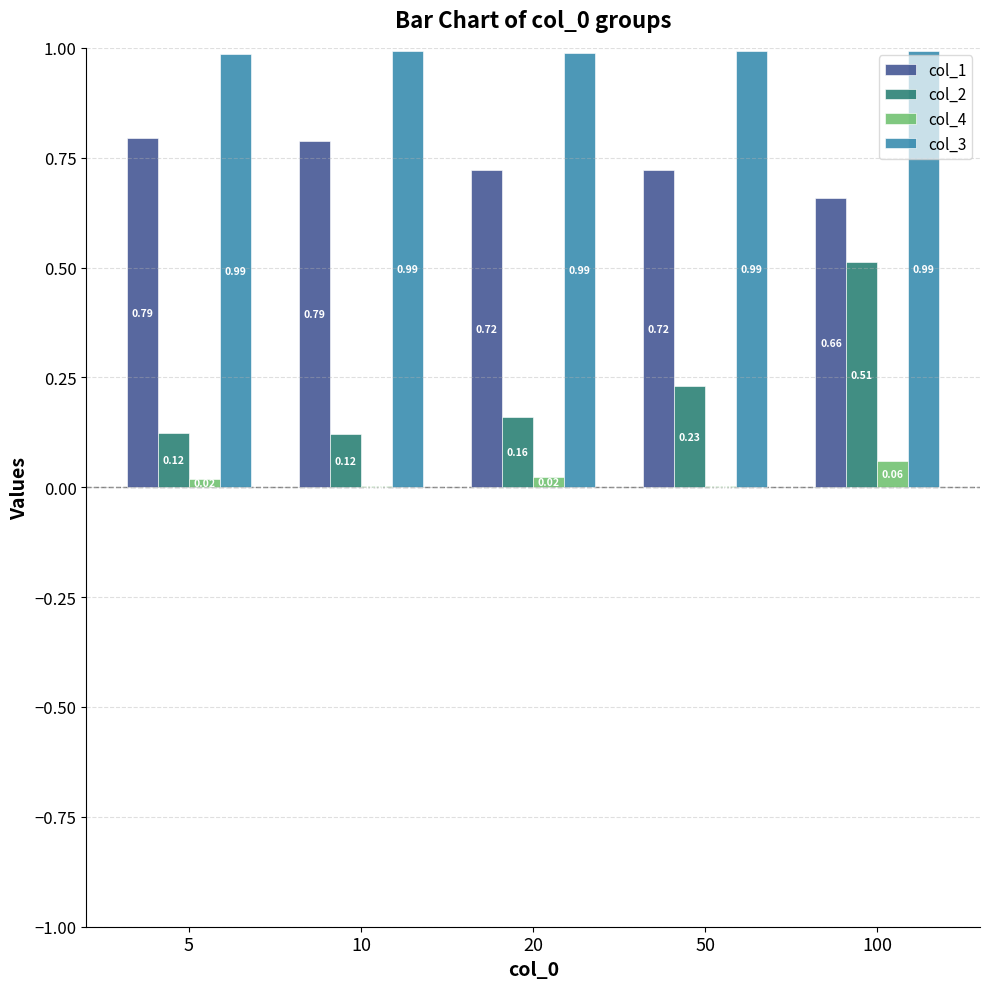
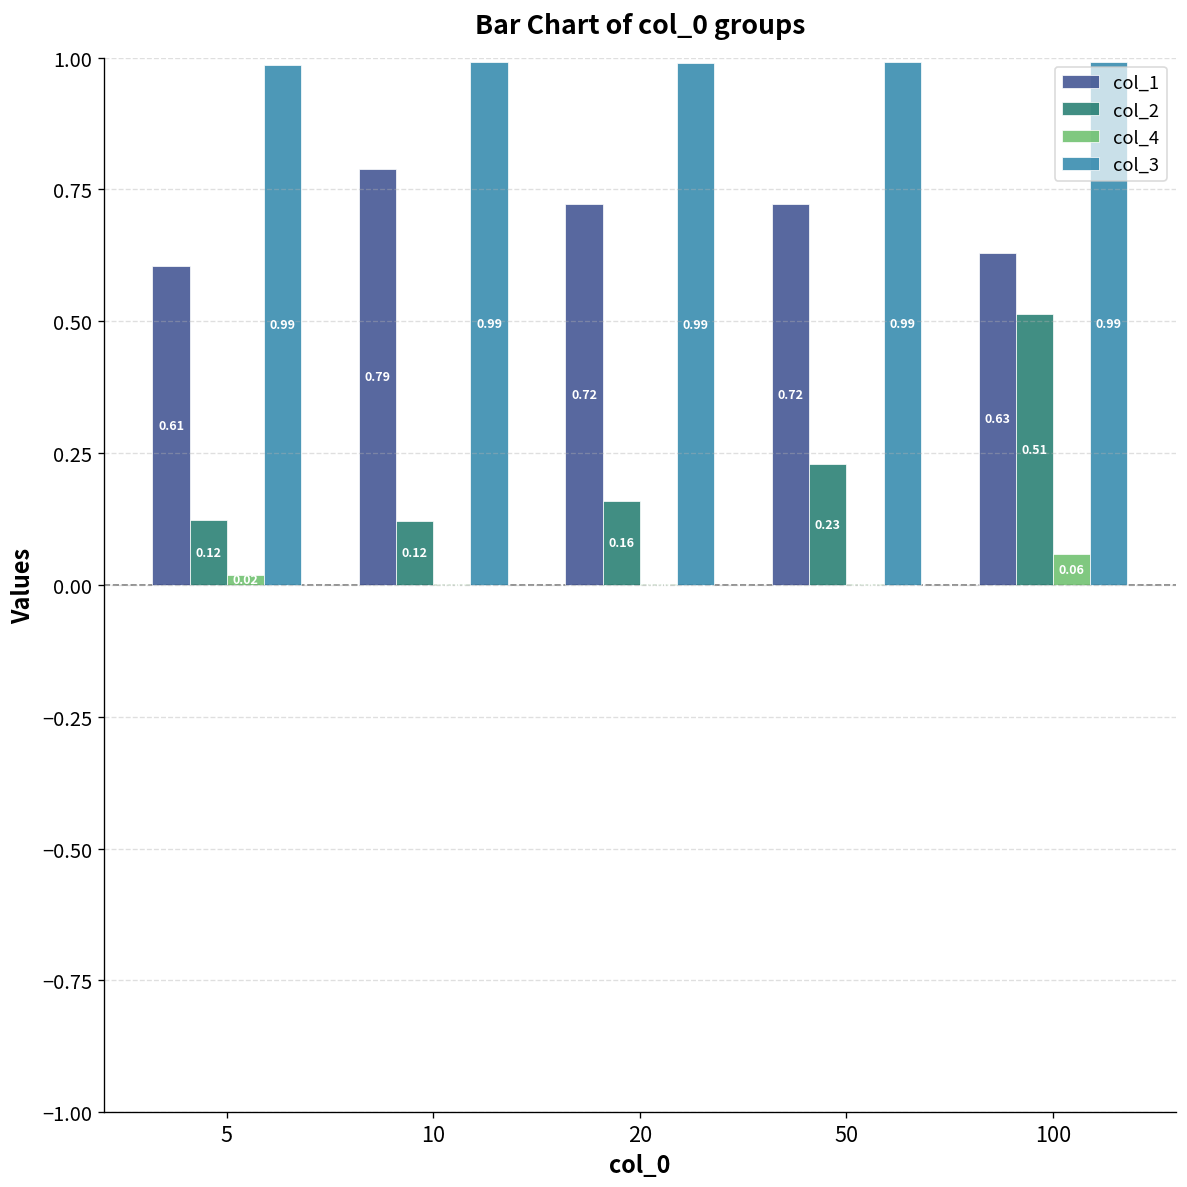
col_1, 5: 0.79 -> 0.61
col_4, 20: 0.02 -> 0.00
col_1, 100: 0.66 -> 0.63
